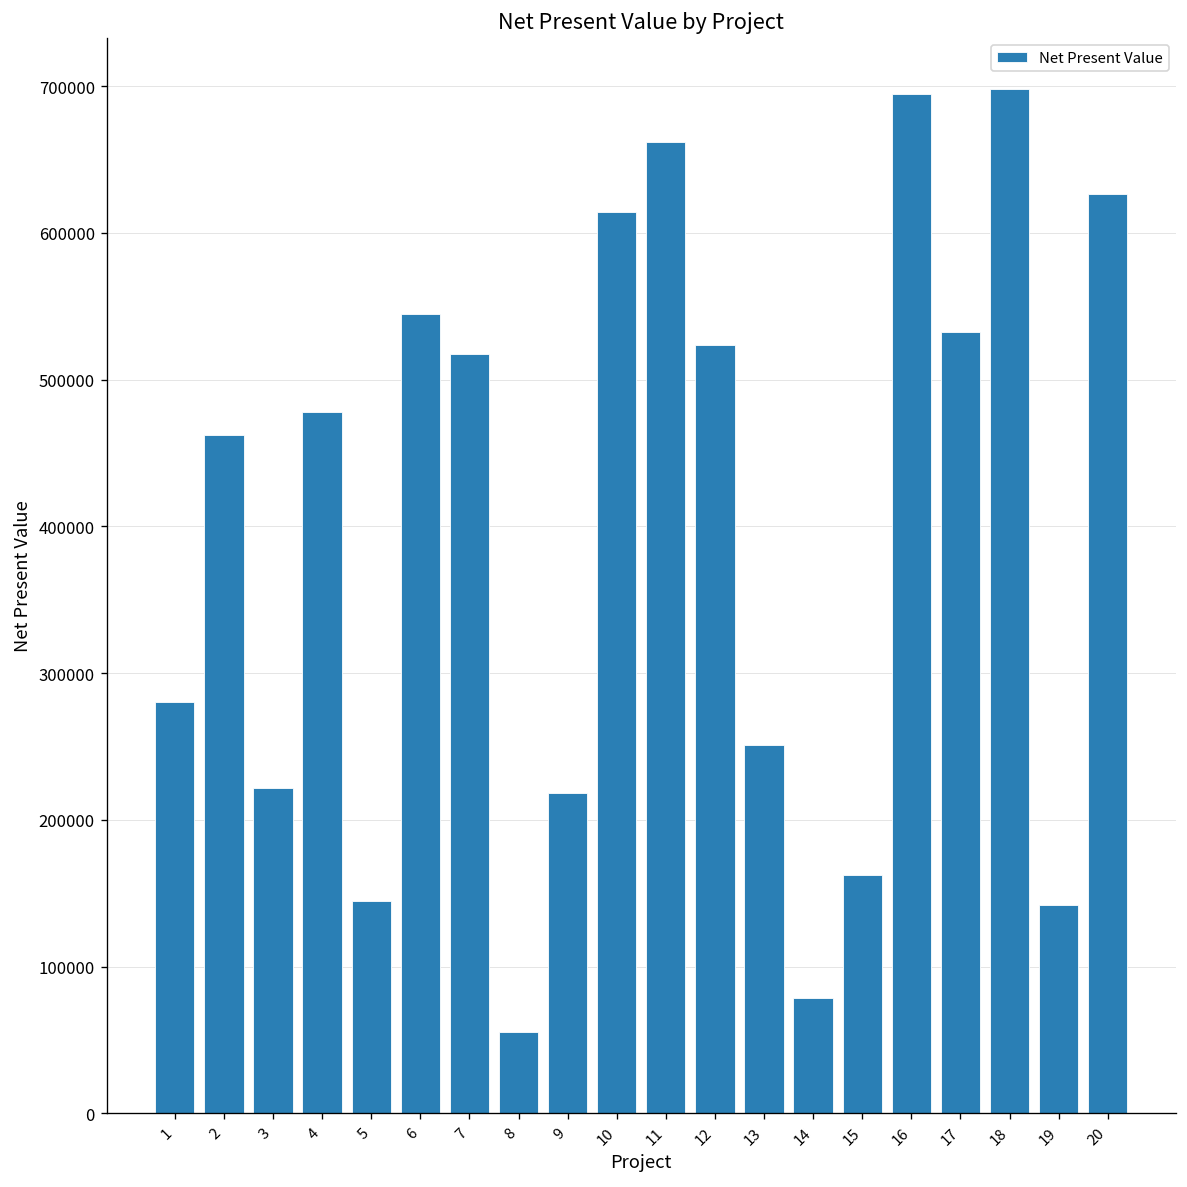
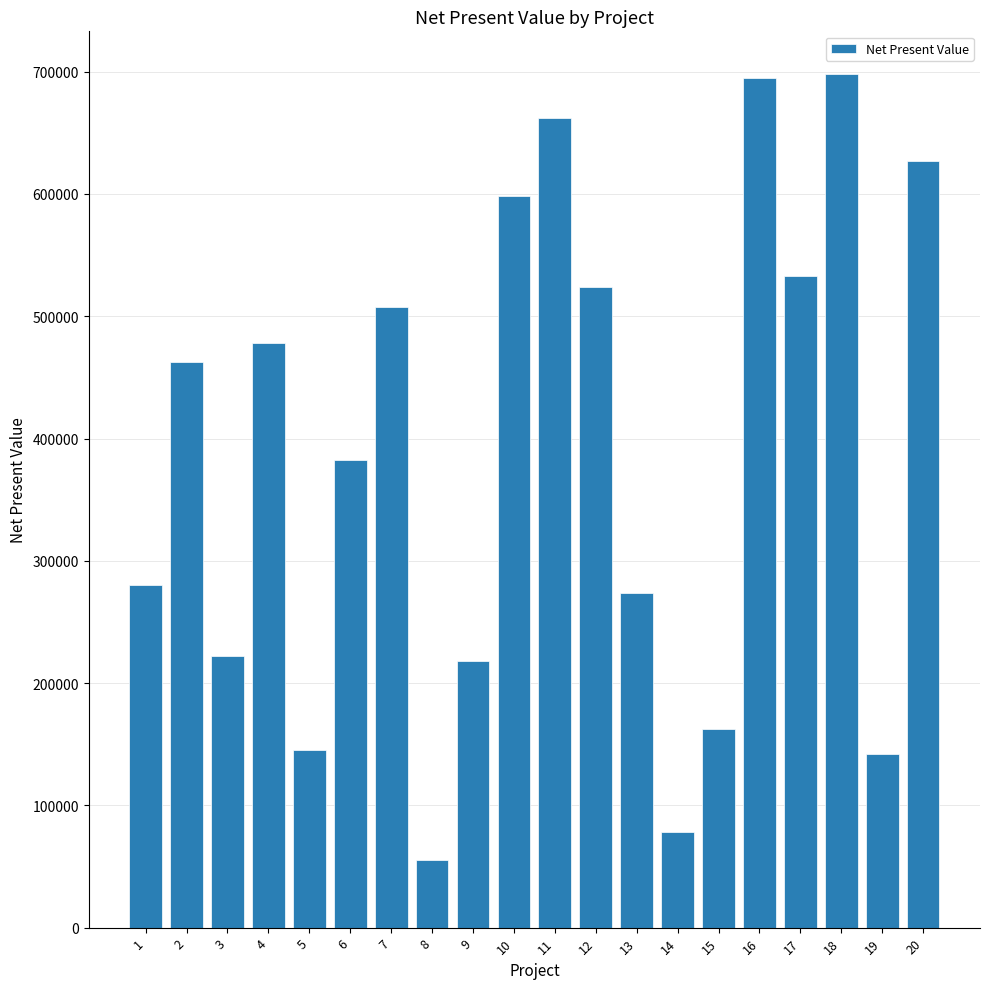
6: 545000 -> 382000
7: 518000 -> 507000
10: 614000 -> 598000
13: 251000 -> 274000
